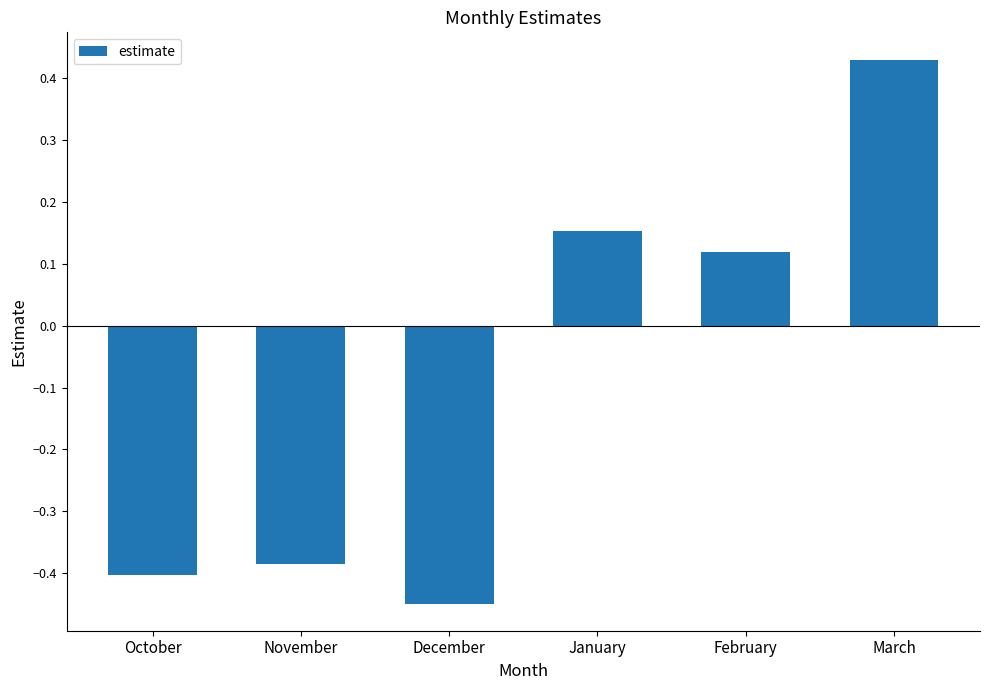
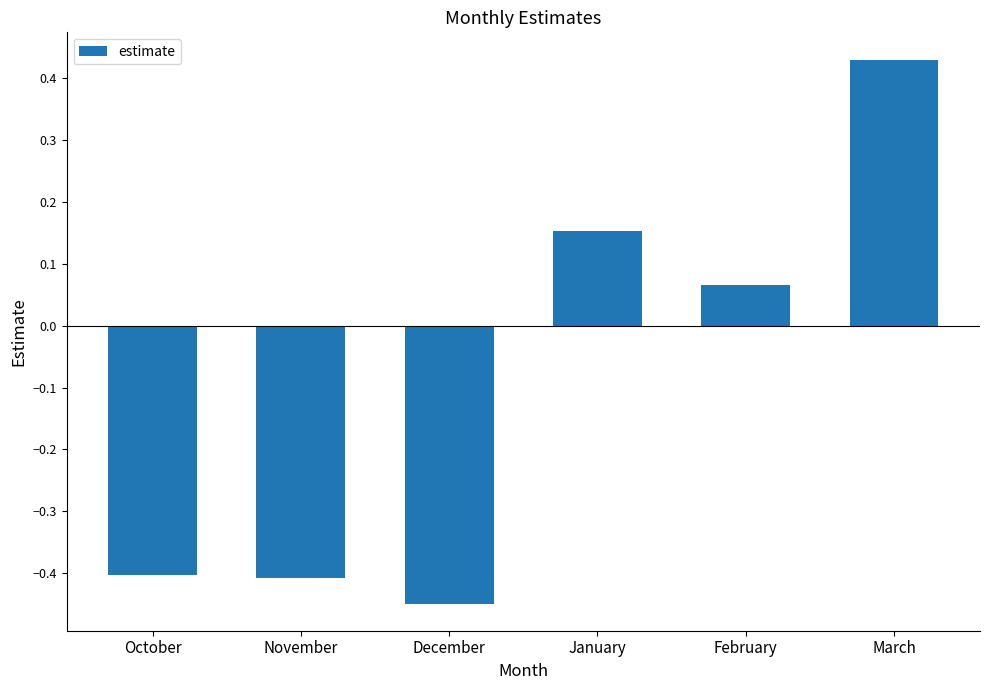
November: -0.38 -> -0.41
February: 0.12 -> 0.07
